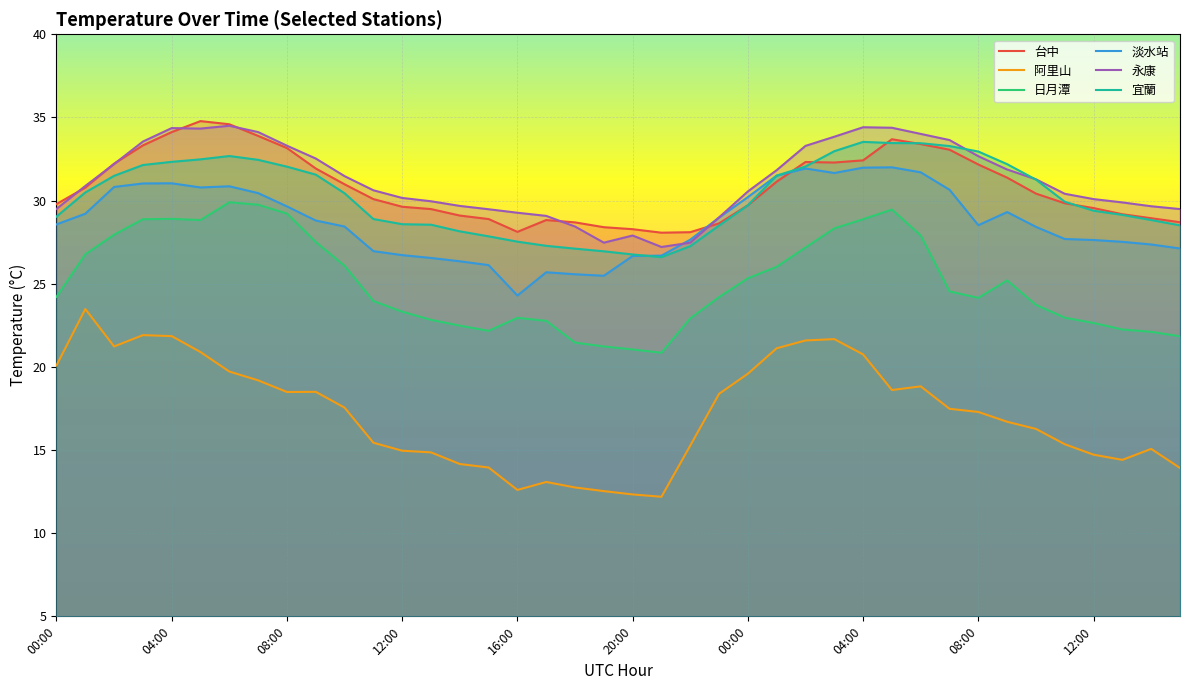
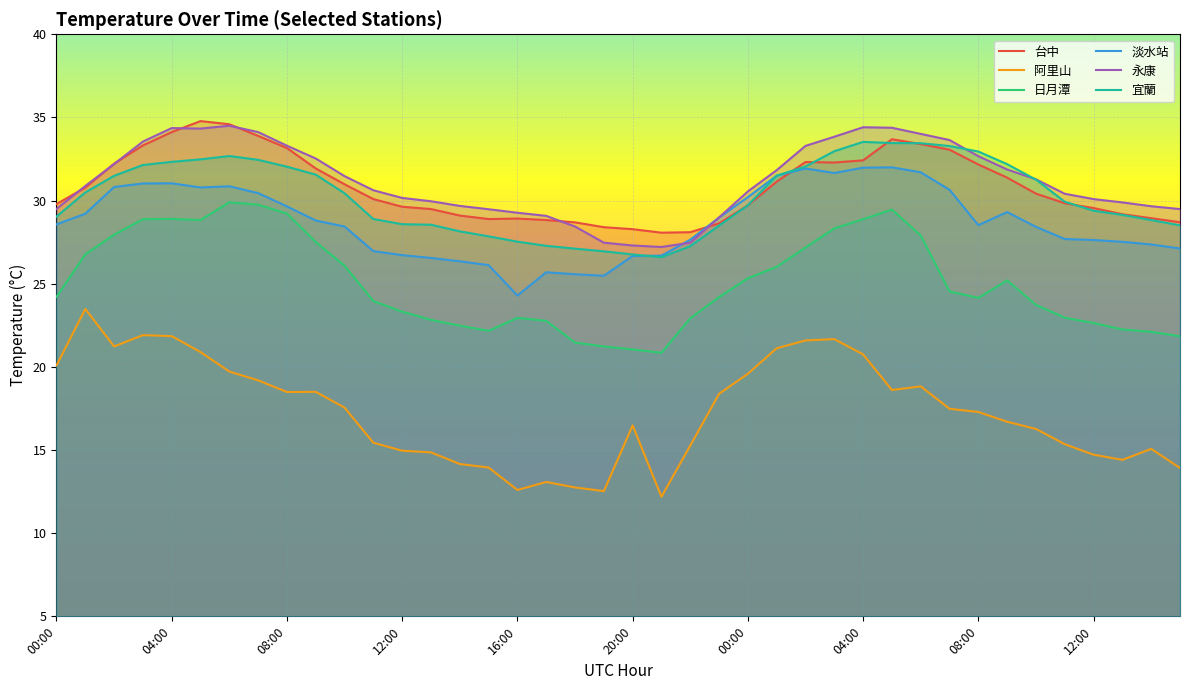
台中, 16:00: 28.1 -> 28.9
阿里山, 20:00: 12.3 -> 16.5
永康, 20:00: 27.9 -> 27.3
